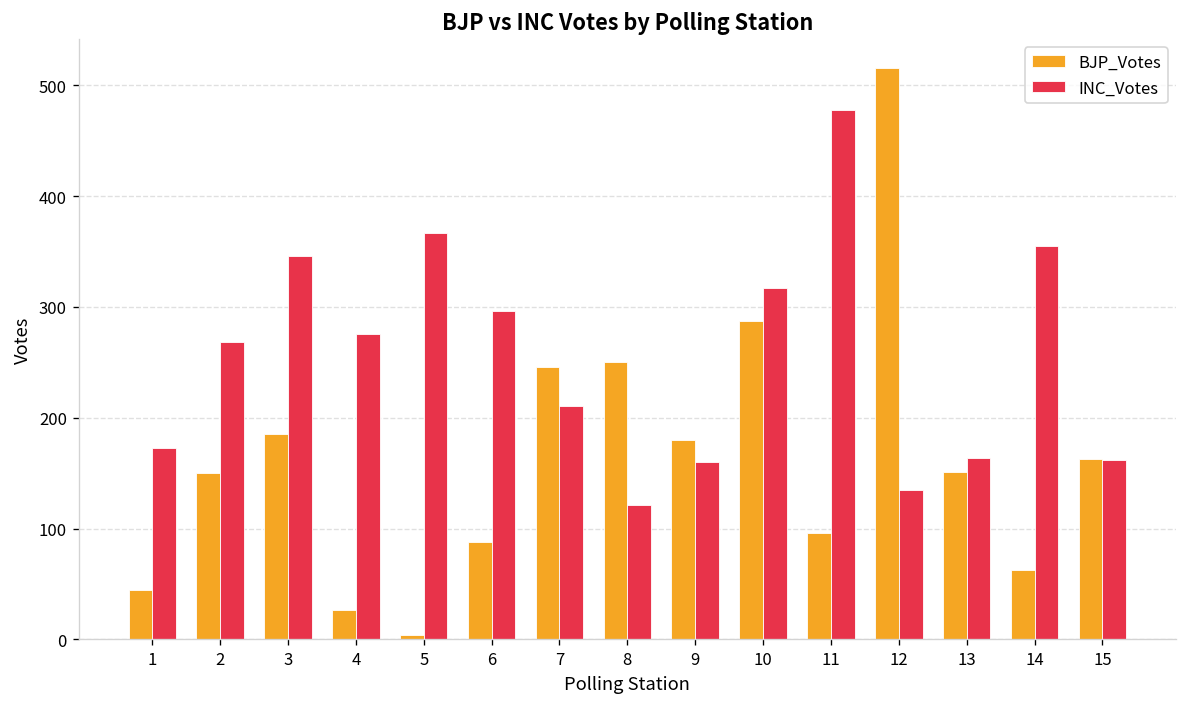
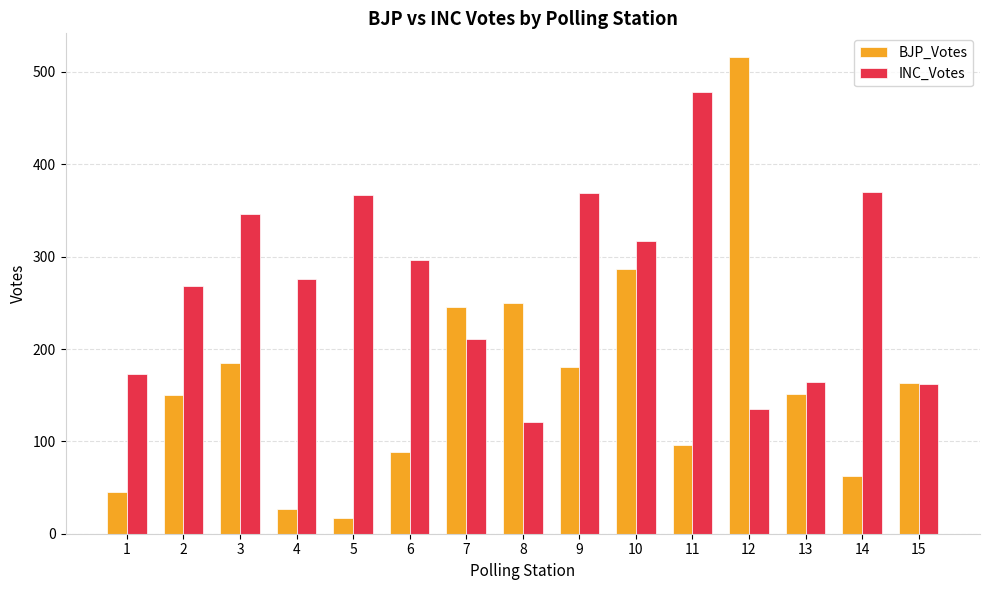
BJP_Votes, 5: 0 -> 20
INC_Votes, 9: 160 -> 370
INC_Votes, 14: 360 -> 370
